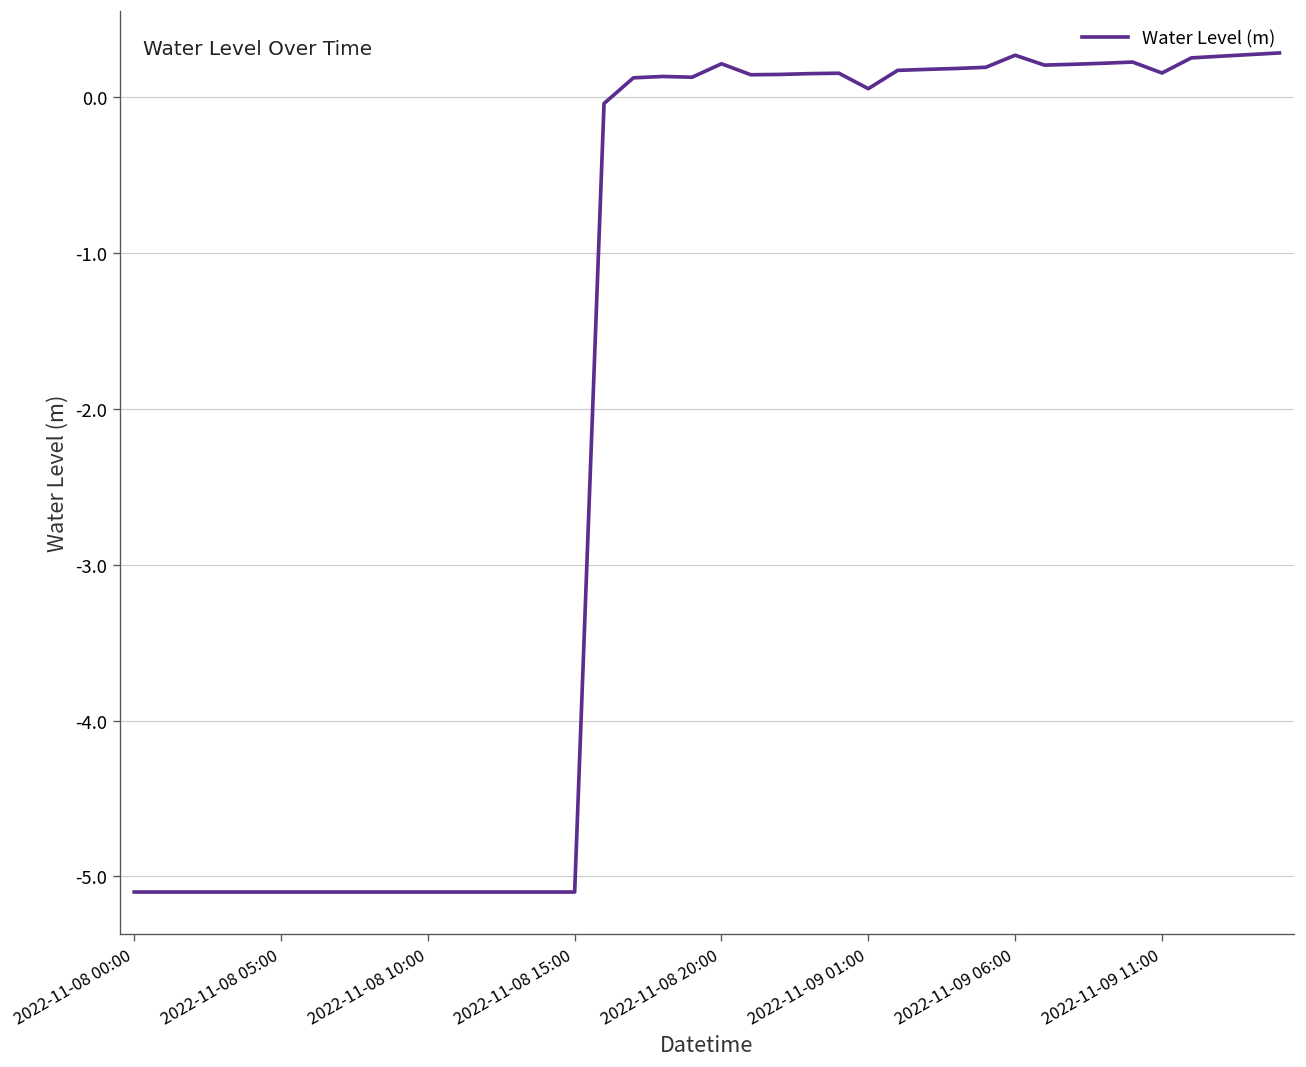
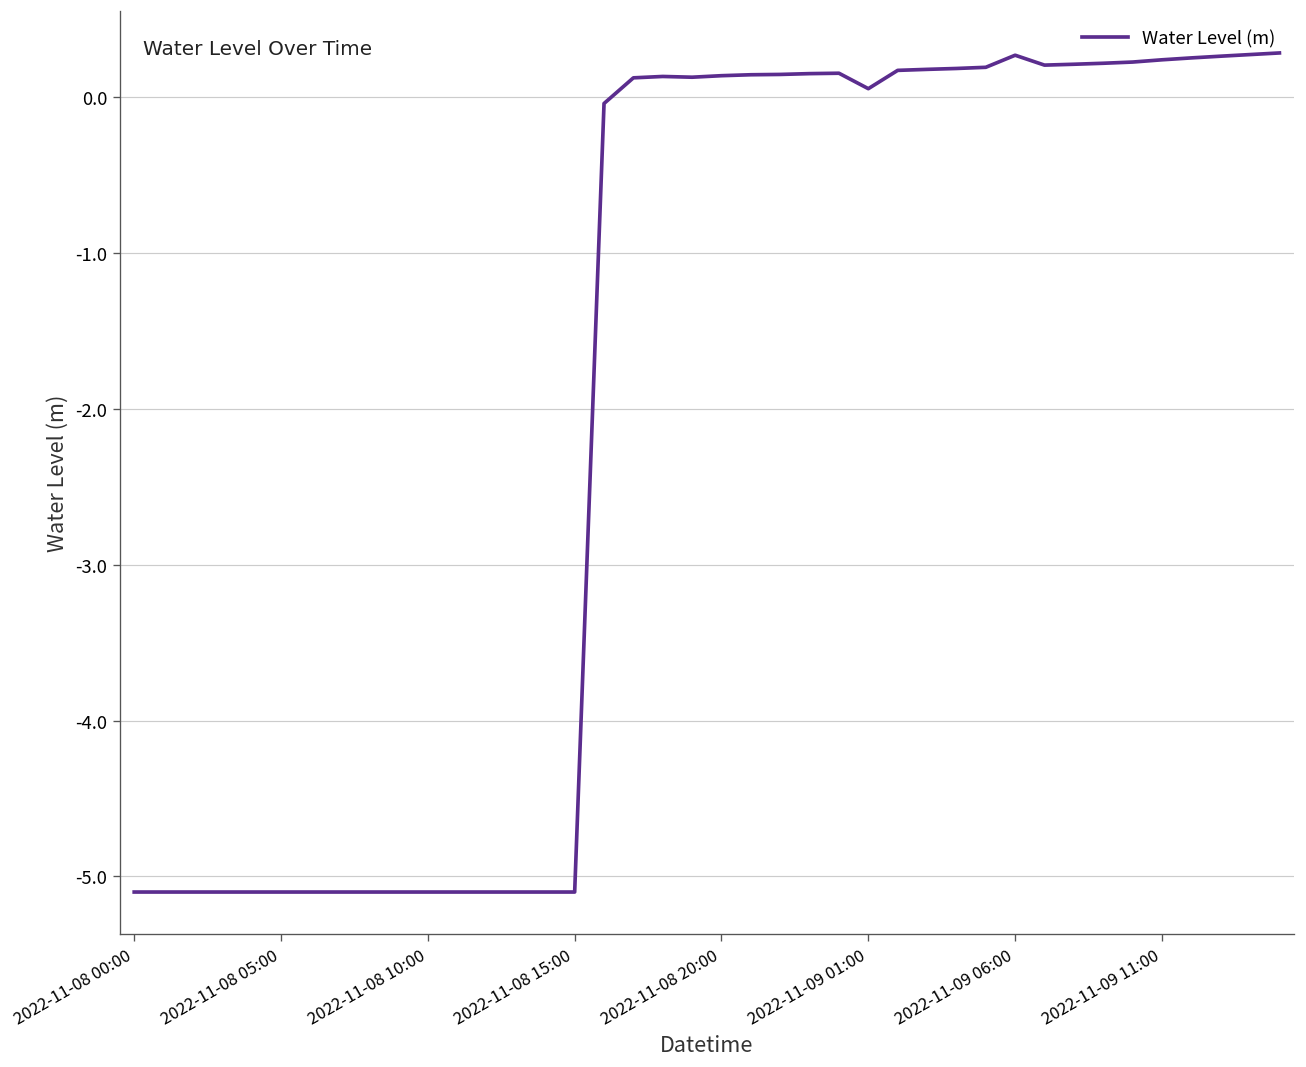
2022-11-08 20:00: 0.22 -> 0.14
2022-11-09 11:00: 0.16 -> 0.24
